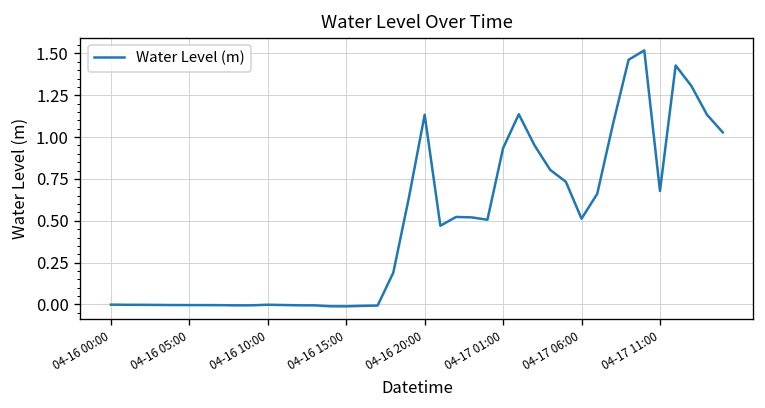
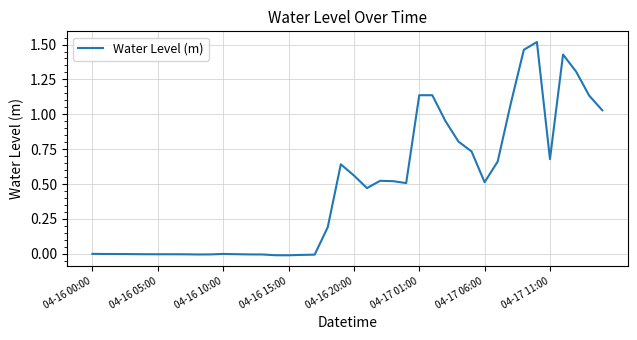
04-16 20:00: 1.13 -> 0.56
04-17 01:00: 0.93 -> 1.14
